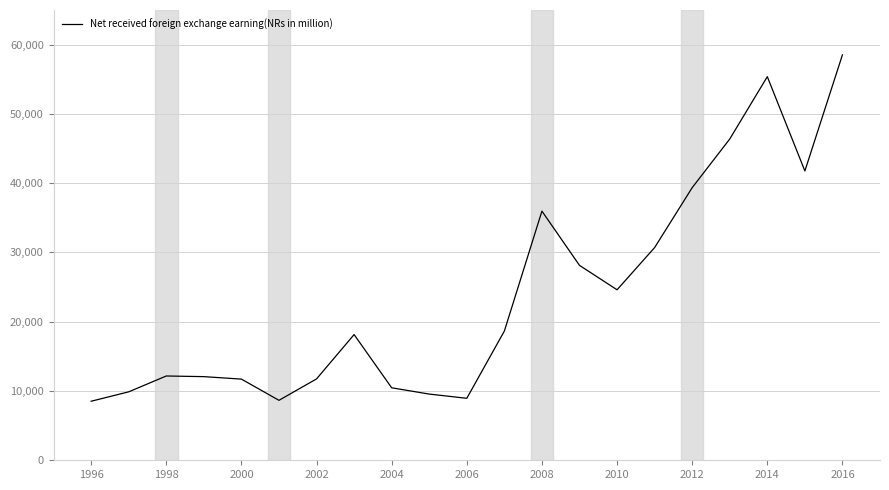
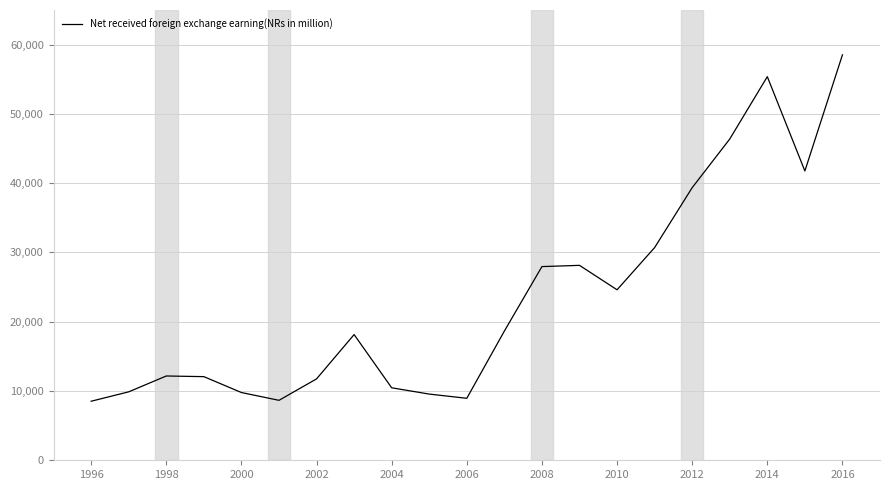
2000: 12,000 -> 10,000
2008: 36,000 -> 28,000
